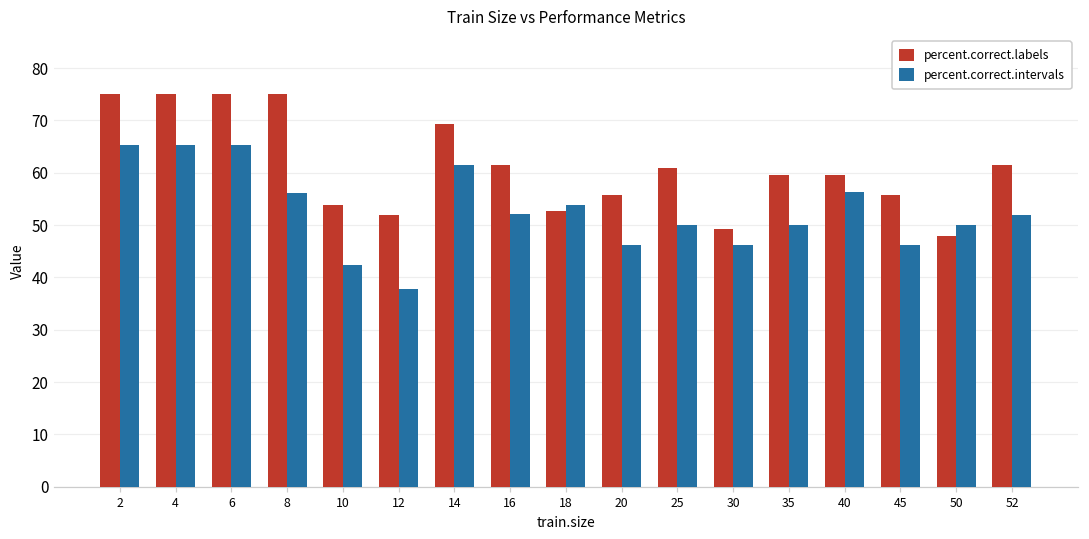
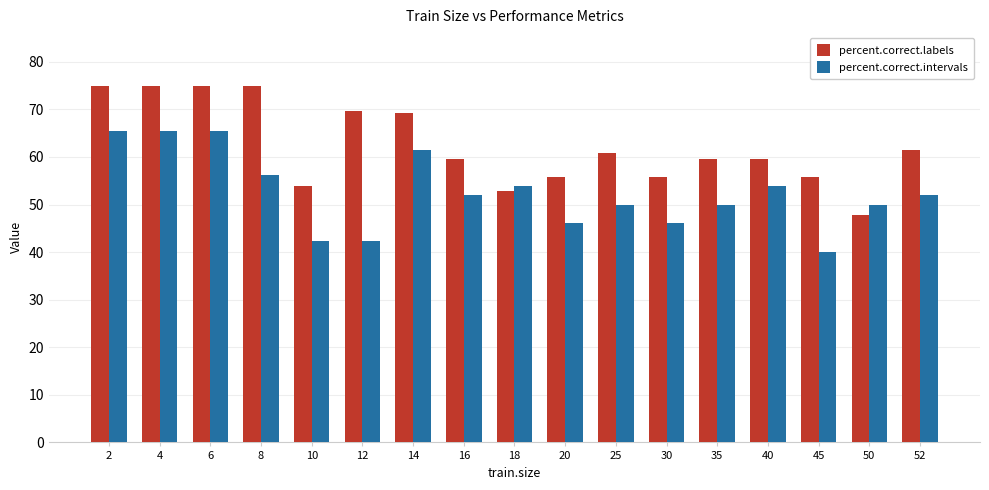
percent.correct.labels, 12: 52 -> 70
percent.correct.intervals, 12: 38 -> 42
percent.correct.labels, 16: 62 -> 60
percent.correct.labels, 30: 49 -> 56
percent.correct.intervals, 40: 56 -> 54
percent.correct.intervals, 45: 46 -> 40
